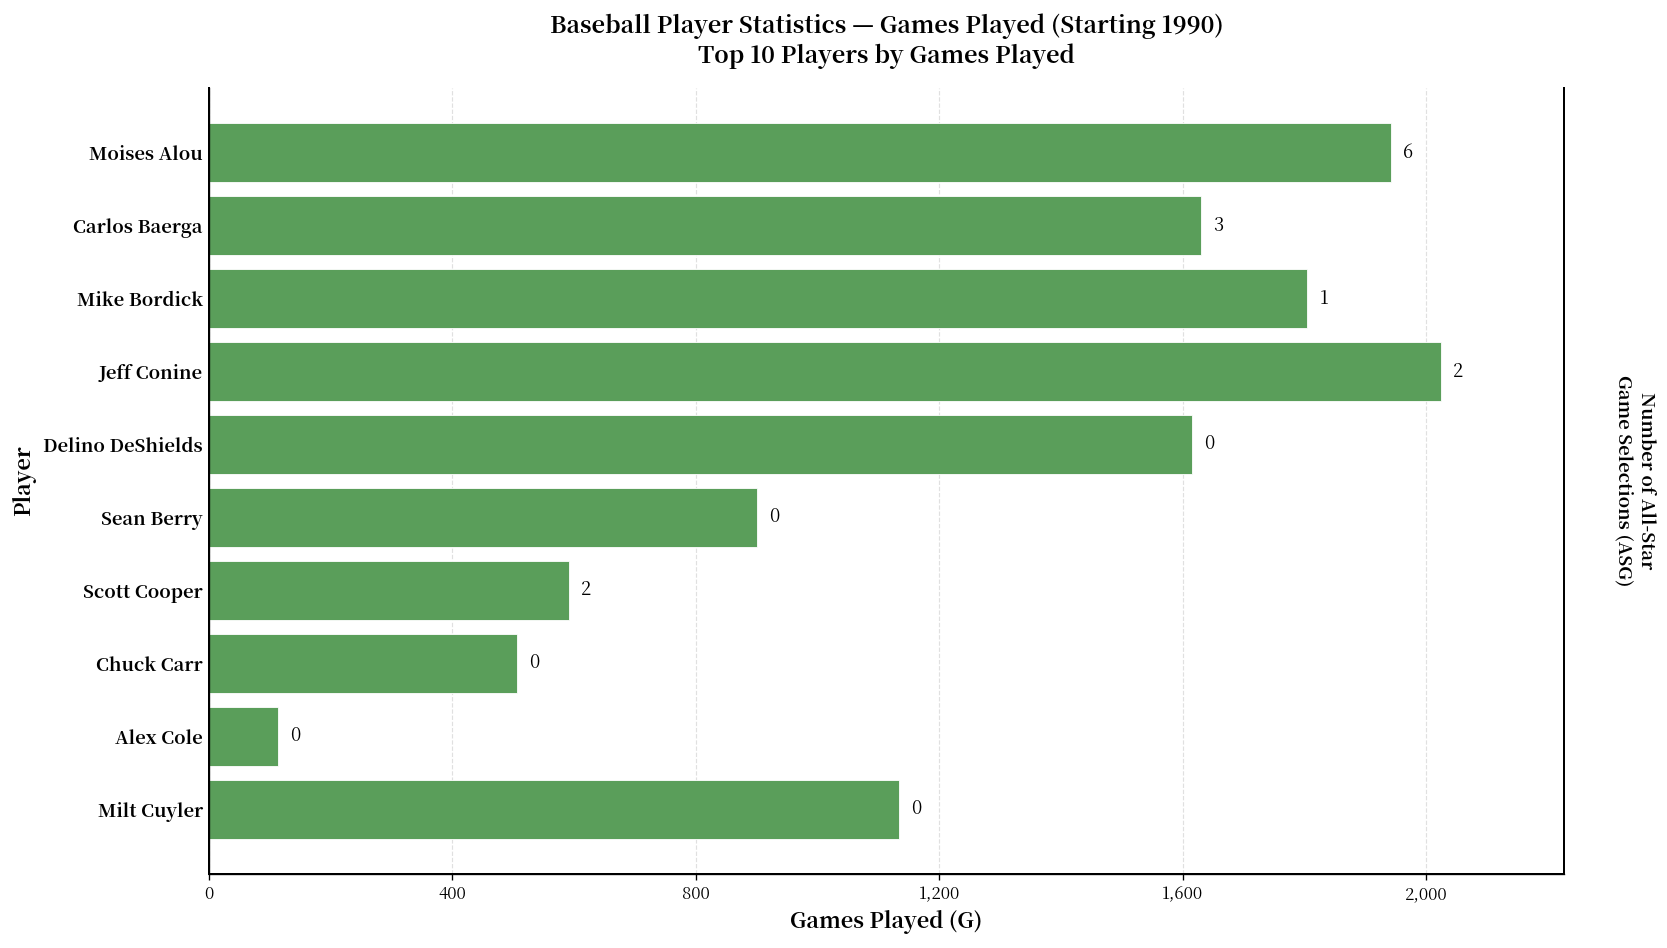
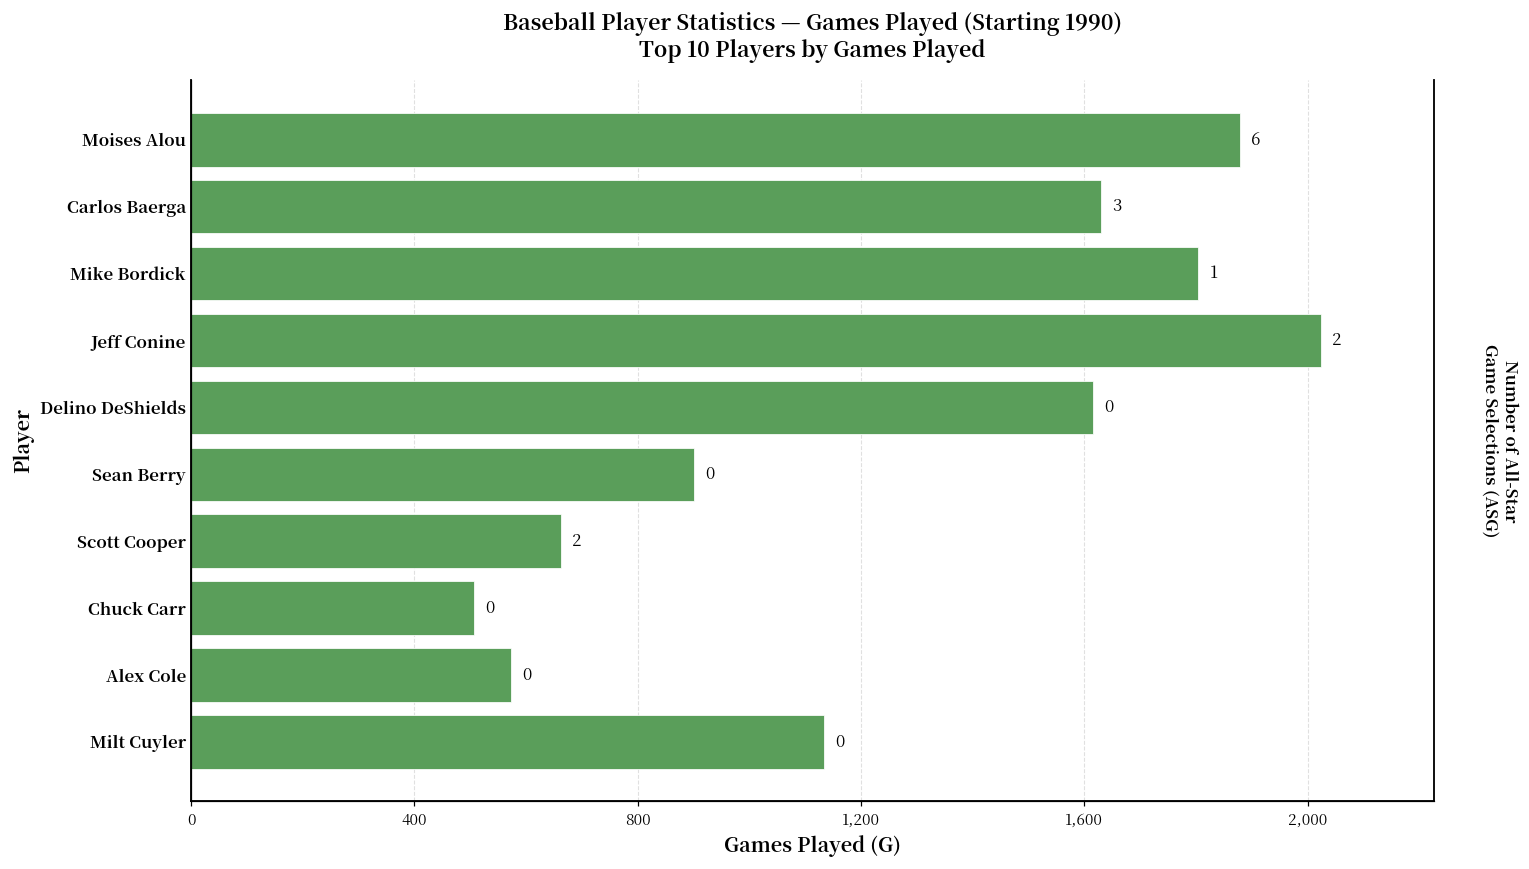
Moises Alou: 1,940 -> 1,880
Scott Cooper: 590 -> 660
Alex Cole: 110 -> 570
